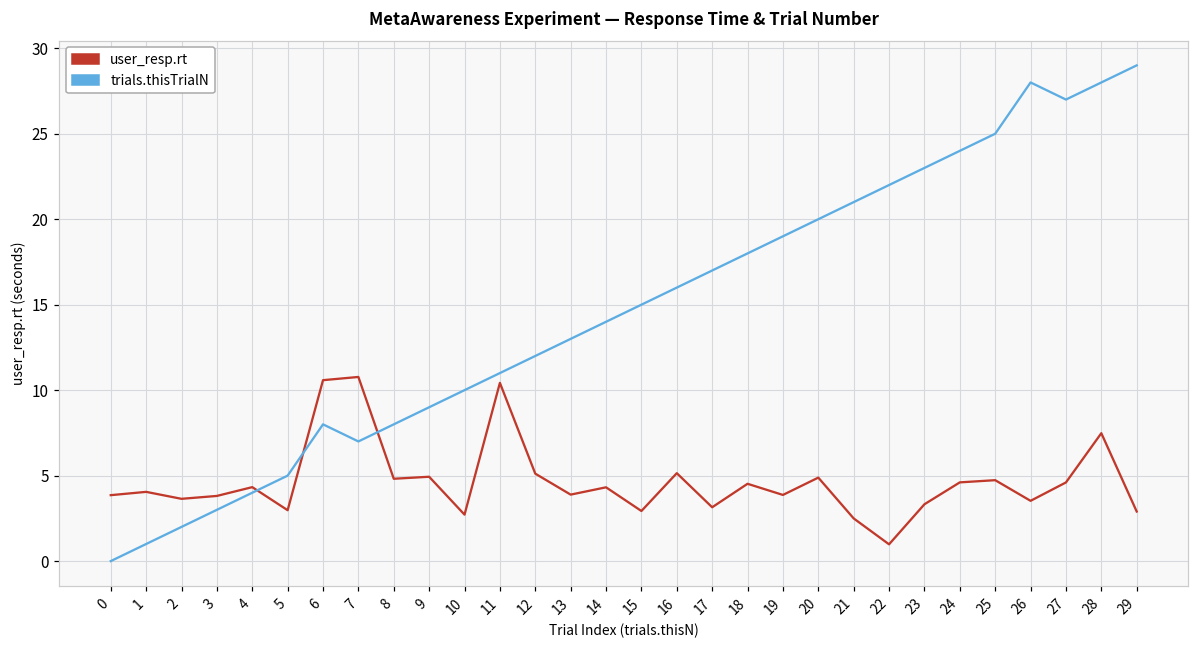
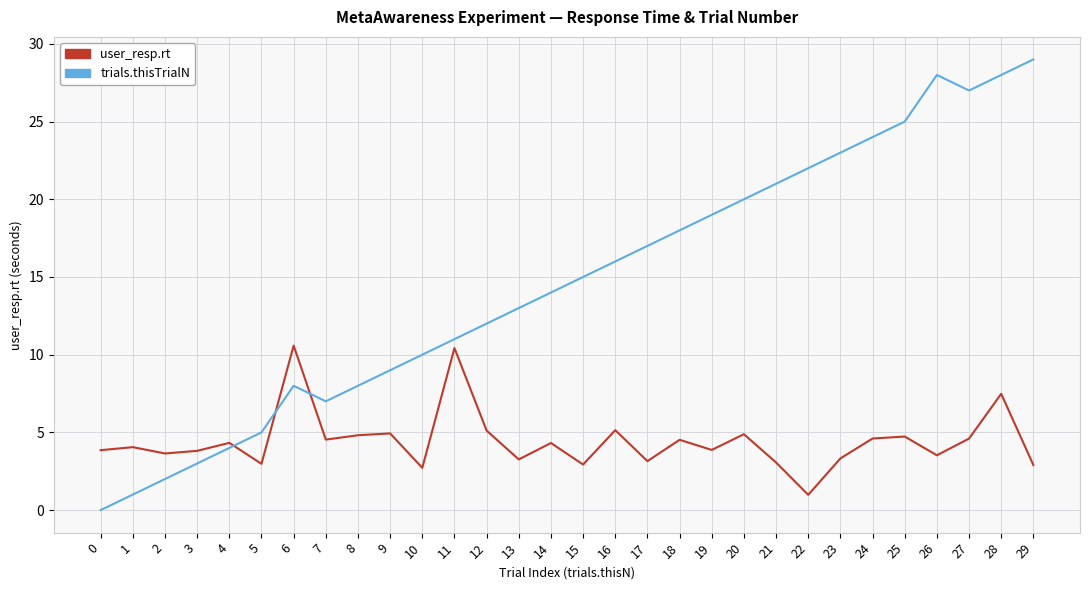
user_resp.rt, 7: 10.8 -> 4.5
user_resp.rt, 13: 3.9 -> 3.3
user_resp.rt, 21: 2.5 -> 3.1
